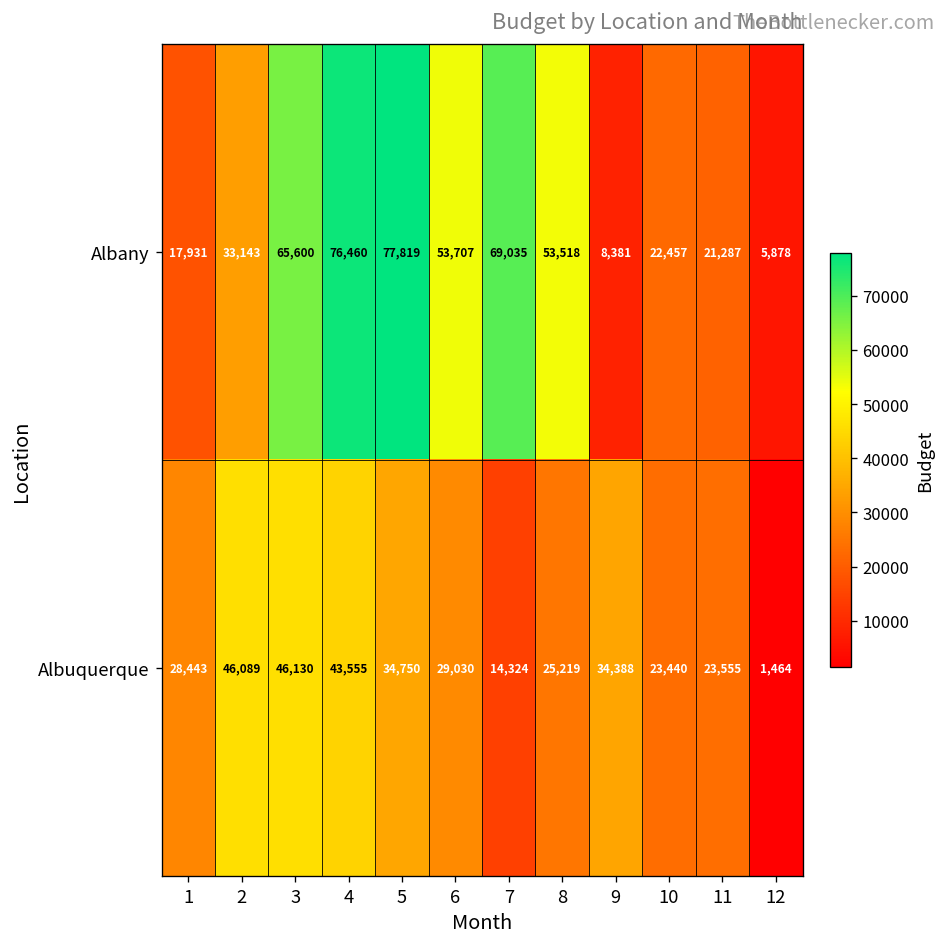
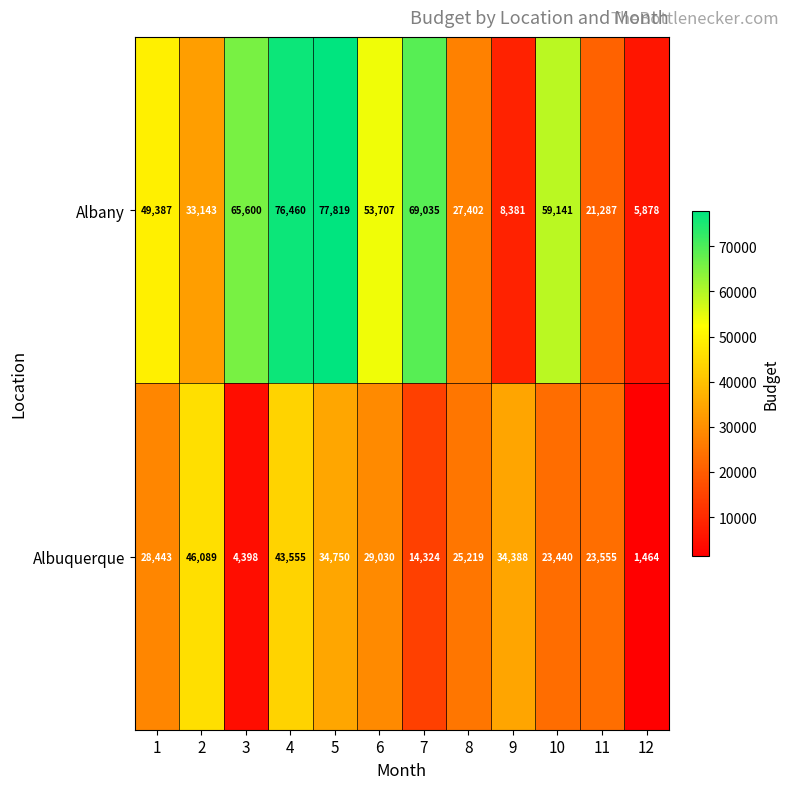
Albany, 1: 17,931 -> 49,387
Albany, 8: 53,518 -> 27,402
Albany, 10: 22,457 -> 59,141
Albuquerque, 3: 46,130 -> 4,398
